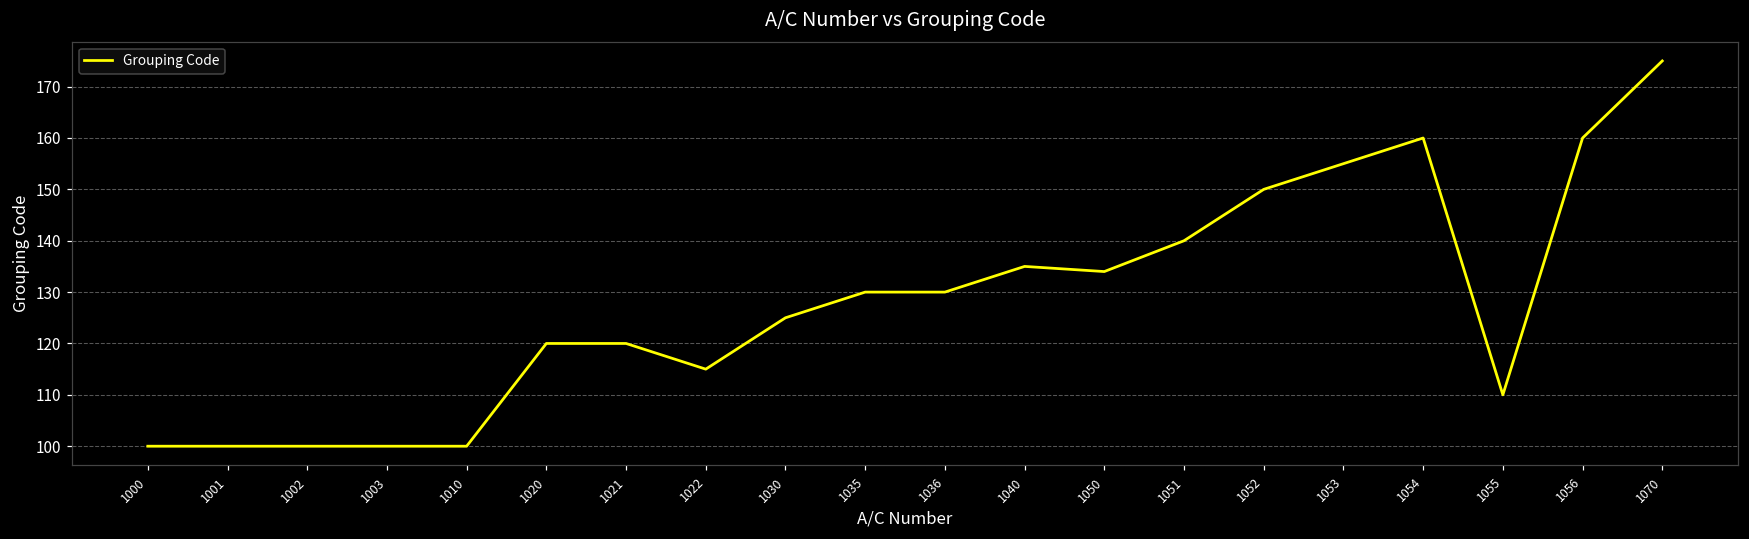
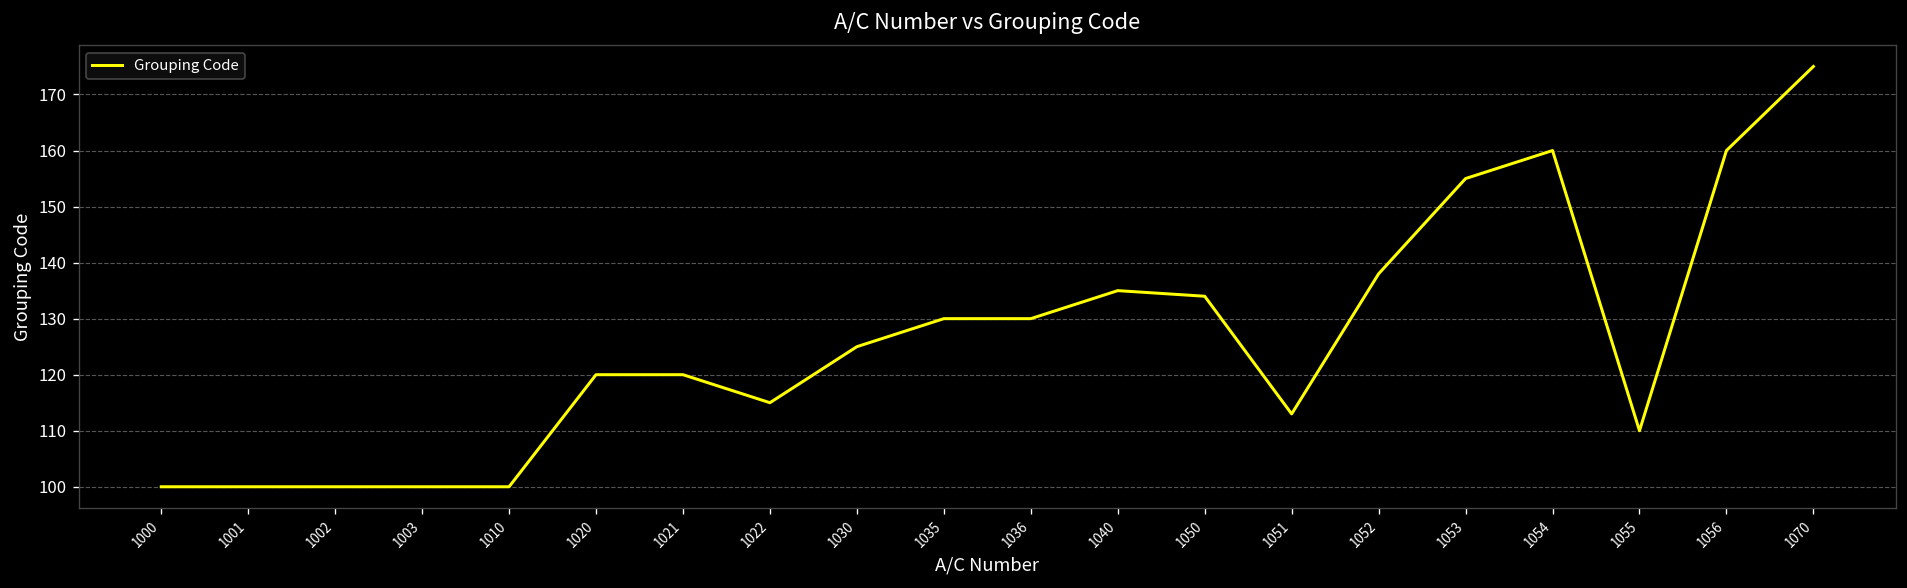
1051: 140 -> 113
1052: 150 -> 138
